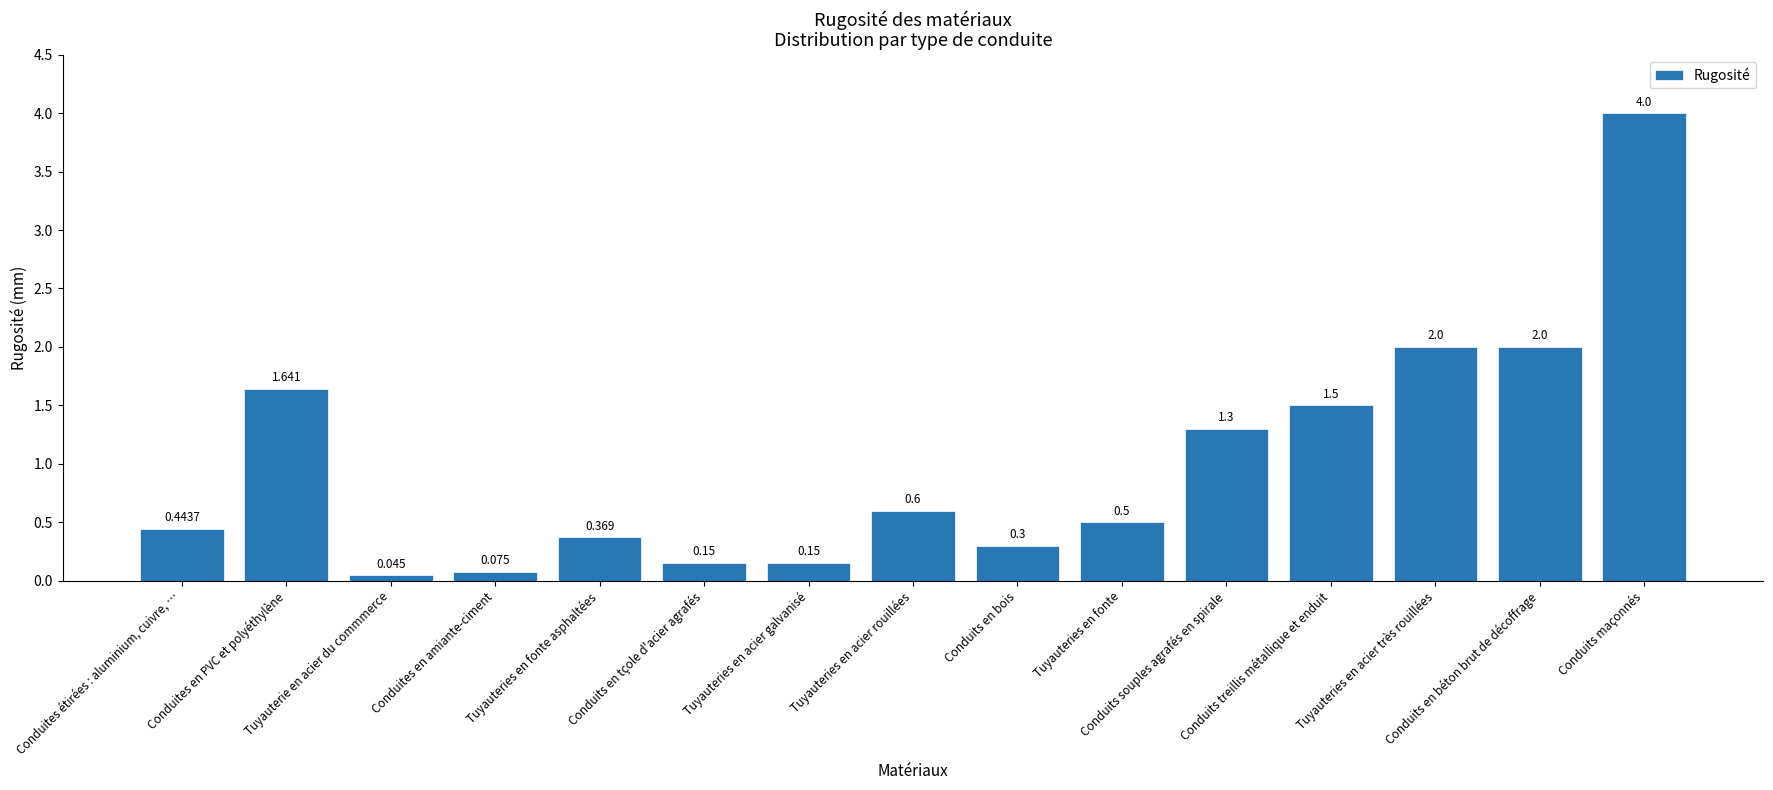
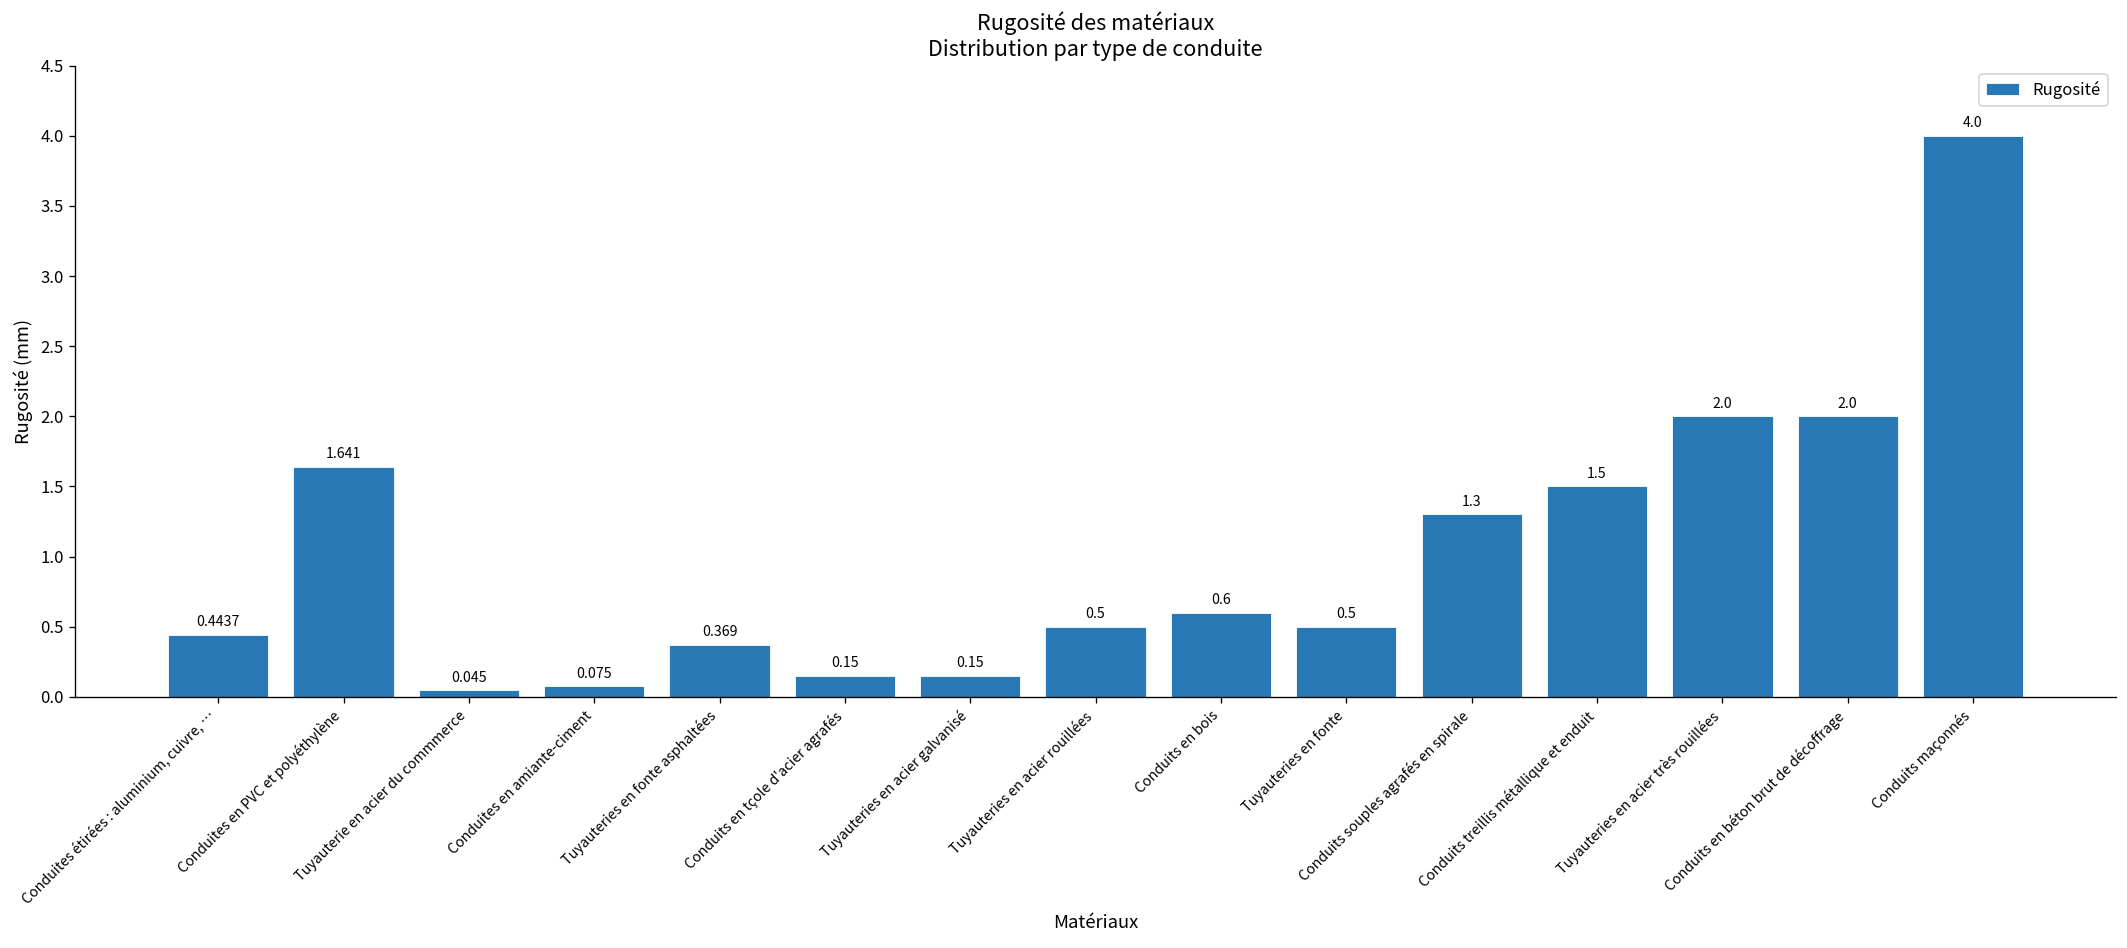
Tuyauteries en acier rouillées: 0.6 -> 0.5
Conduits en bois: 0.3 -> 0.6
